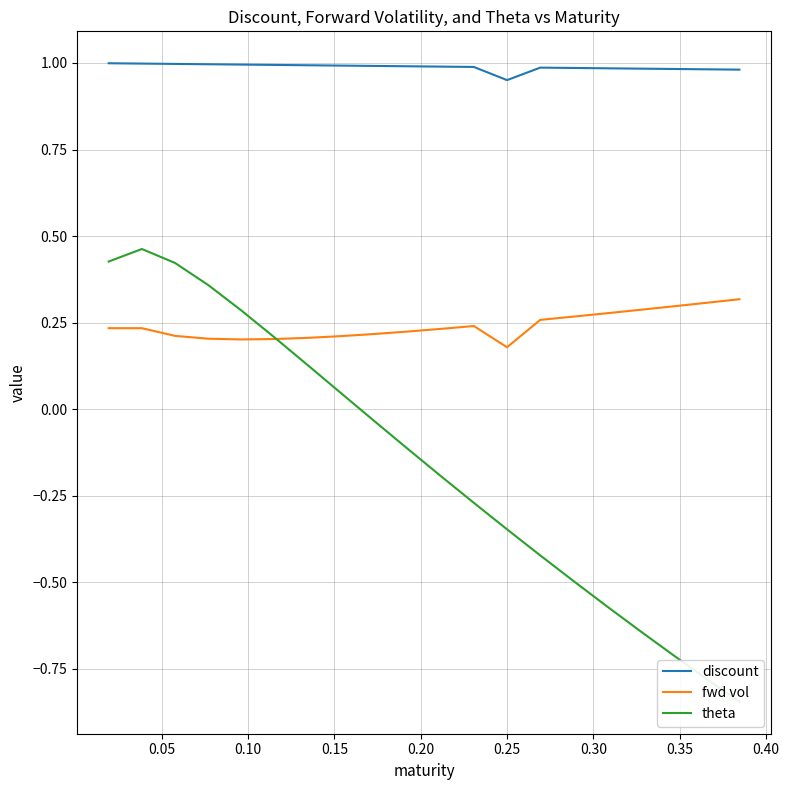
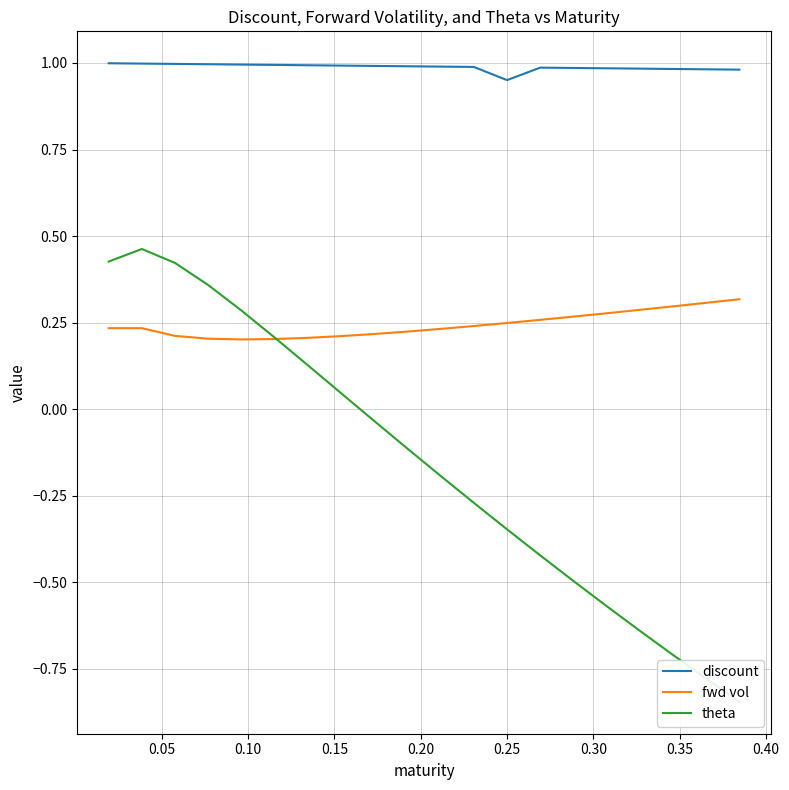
fwd vol, 0.25: 0.18 -> 0.25
